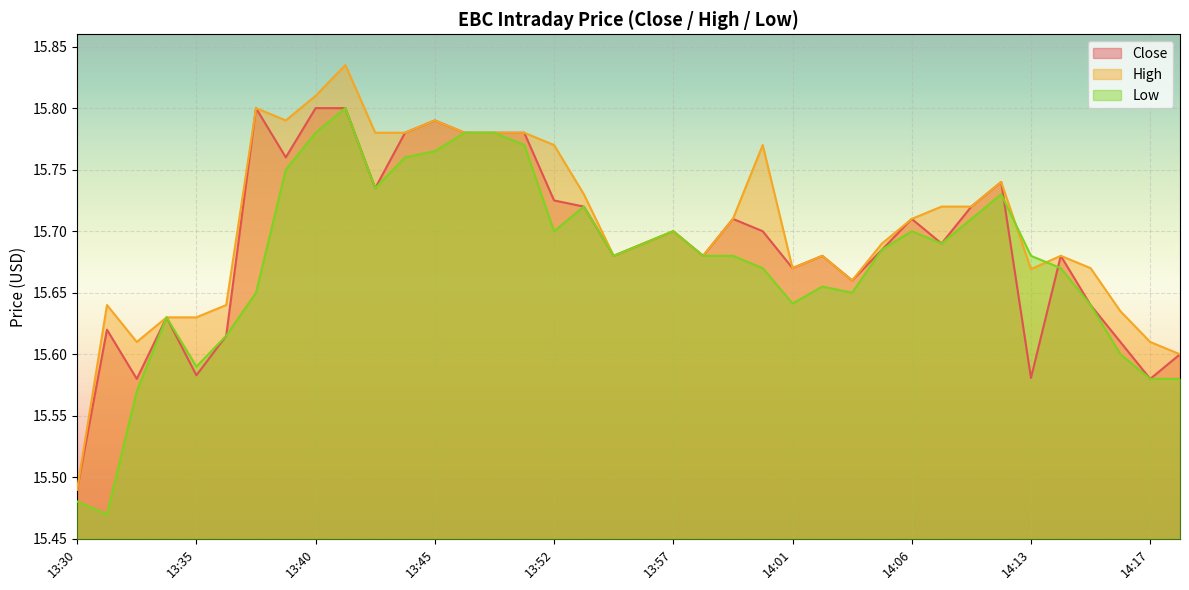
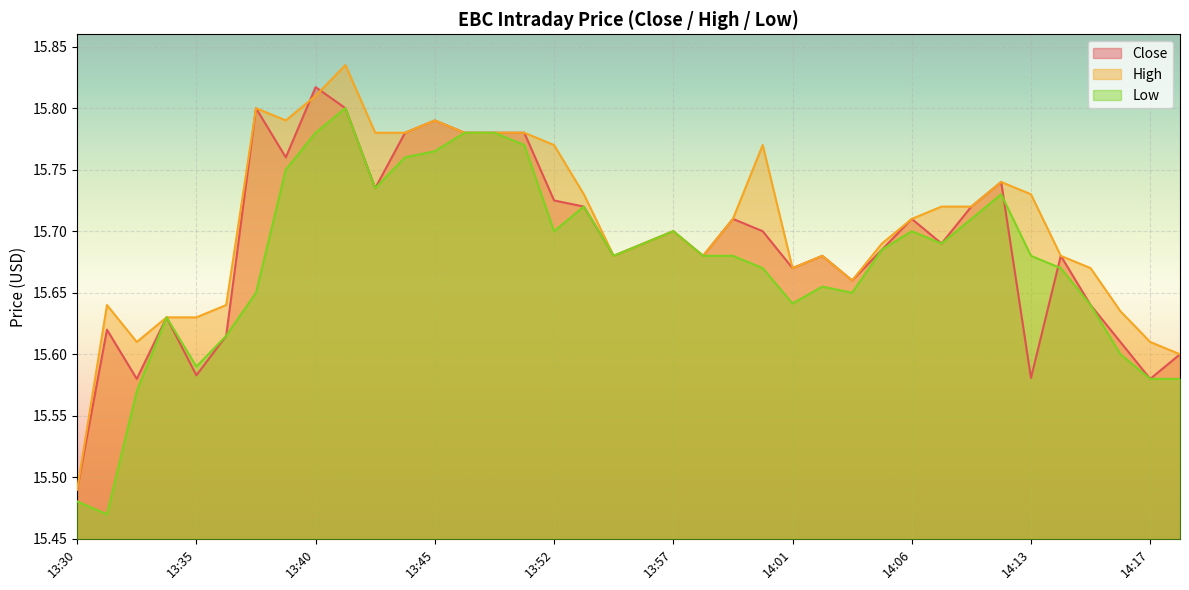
Close, 13:40: 15.800 -> 15.817
High, 14:13: 15.669 -> 15.730
